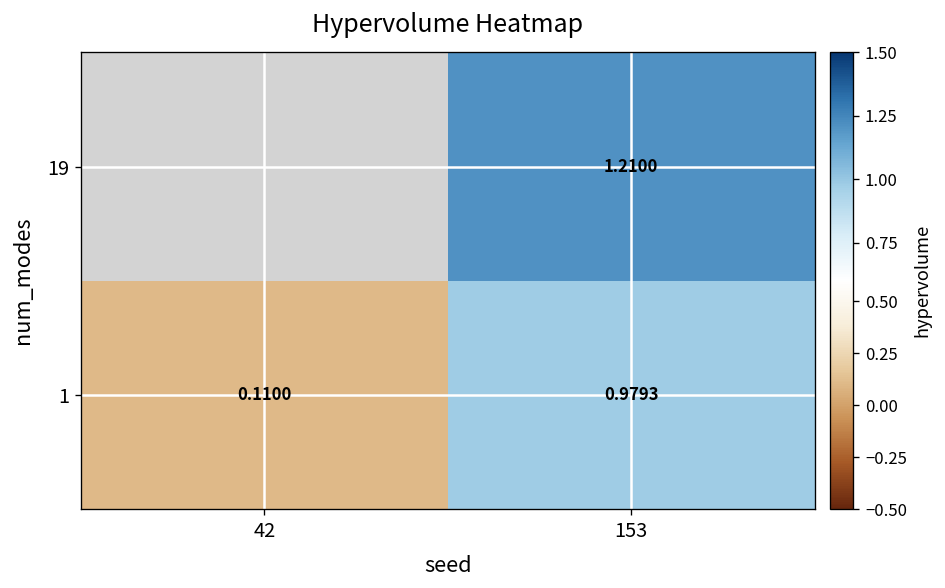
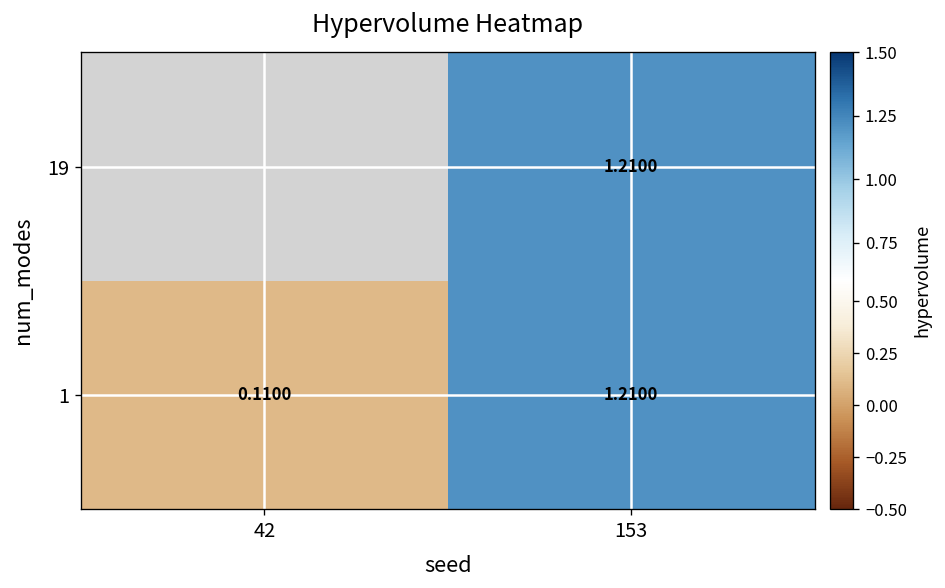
1, 153: 0.9793 -> 1.2100
